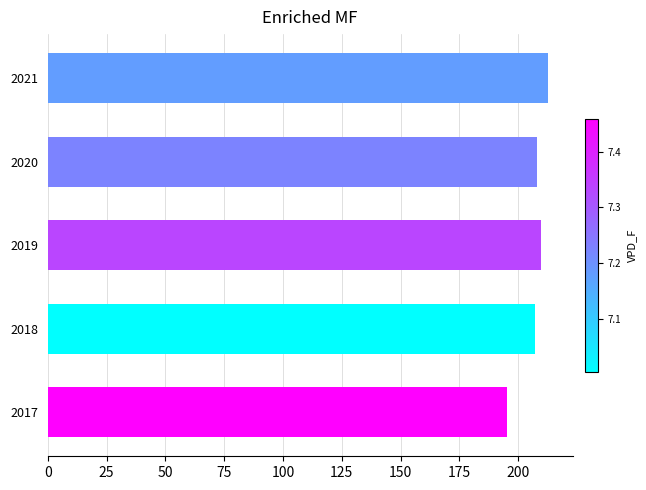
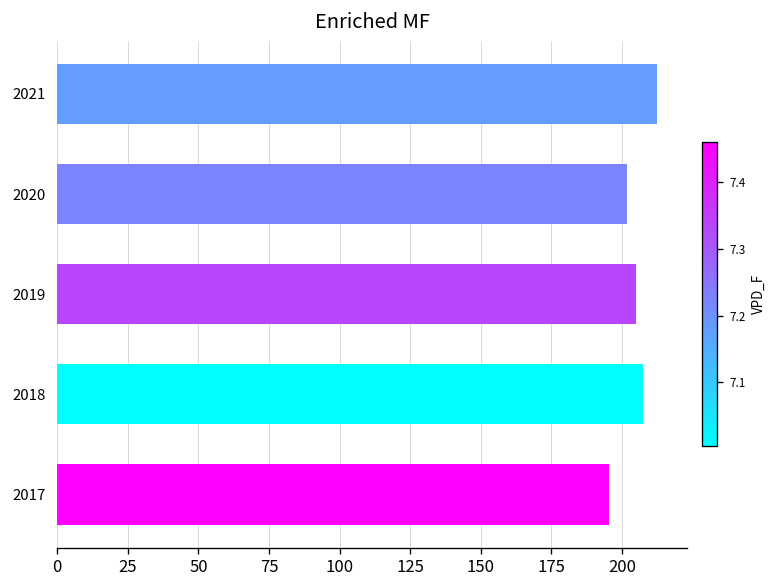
2020: 208 -> 202
2019: 210 -> 205
